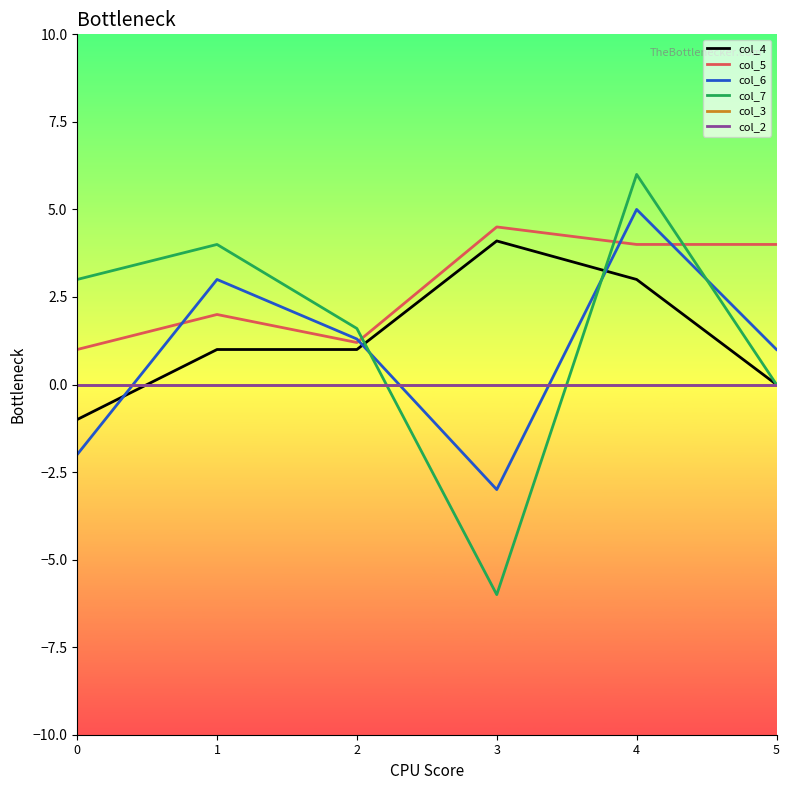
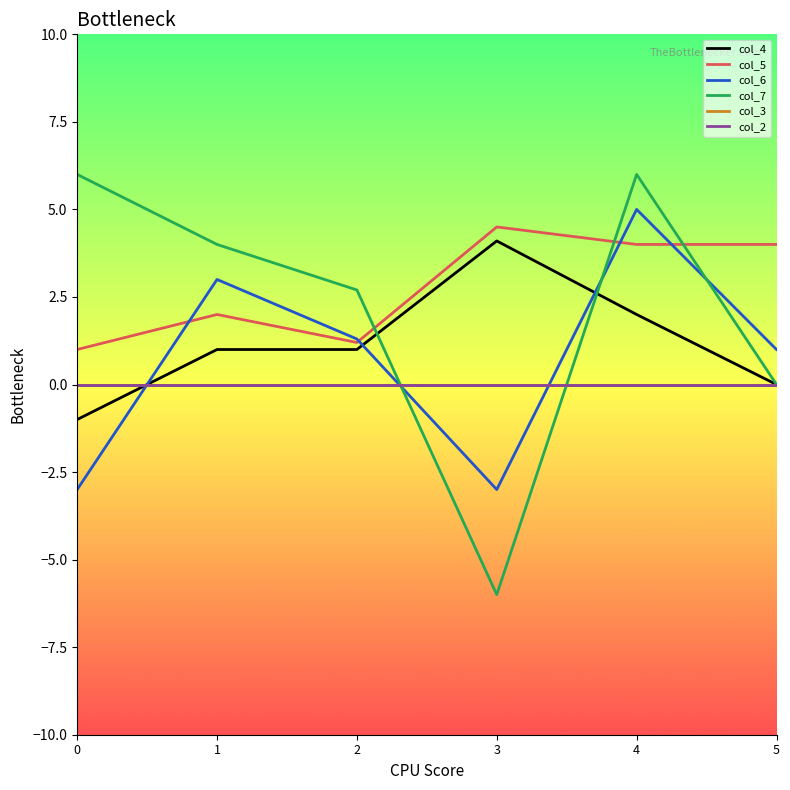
col_6, 0: -2 -> -3
col_7, 0: 3 -> 6
col_7, 2: 1.6 -> 2.7
col_4, 4: 3 -> 2
